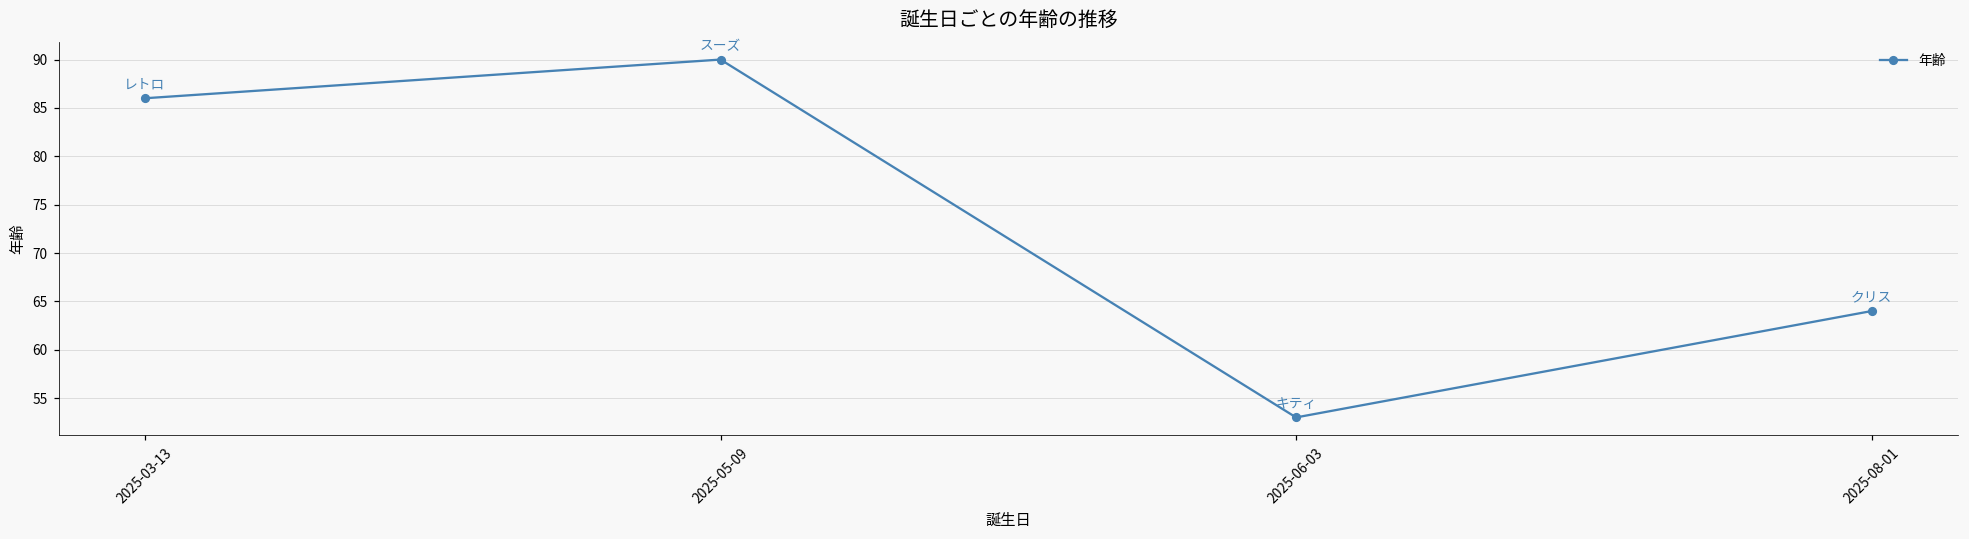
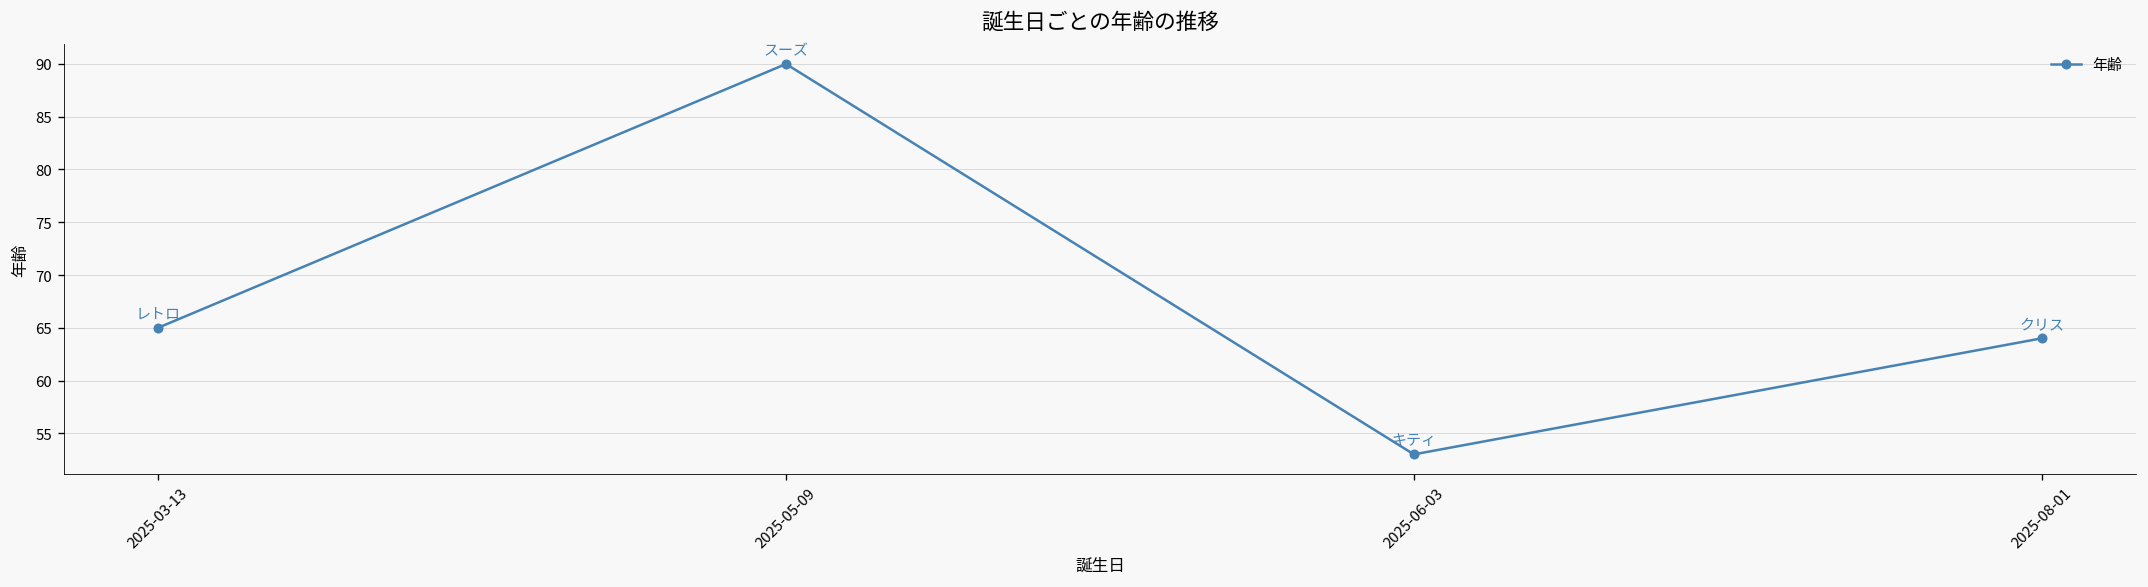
2025-03-13: 86 -> 65
